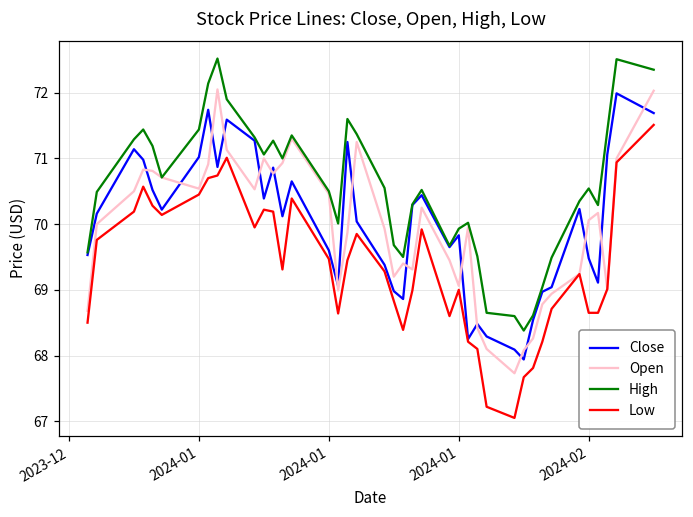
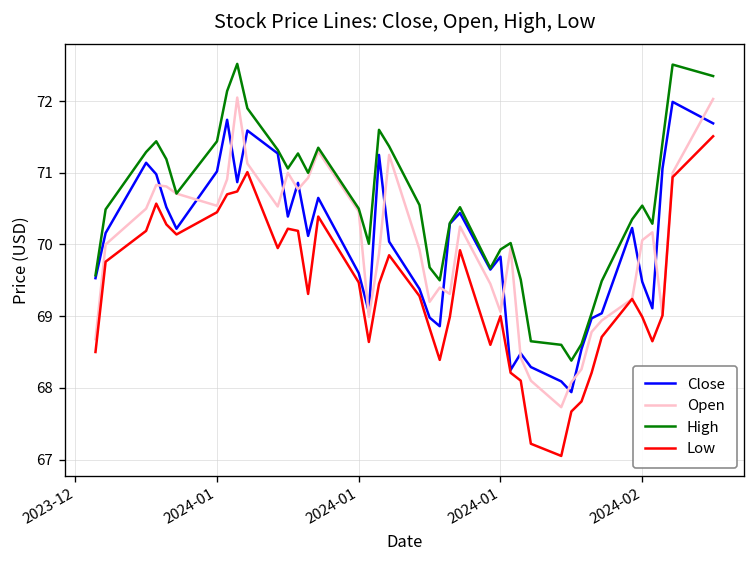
Low, 2024-02: 68.6 -> 69.0
